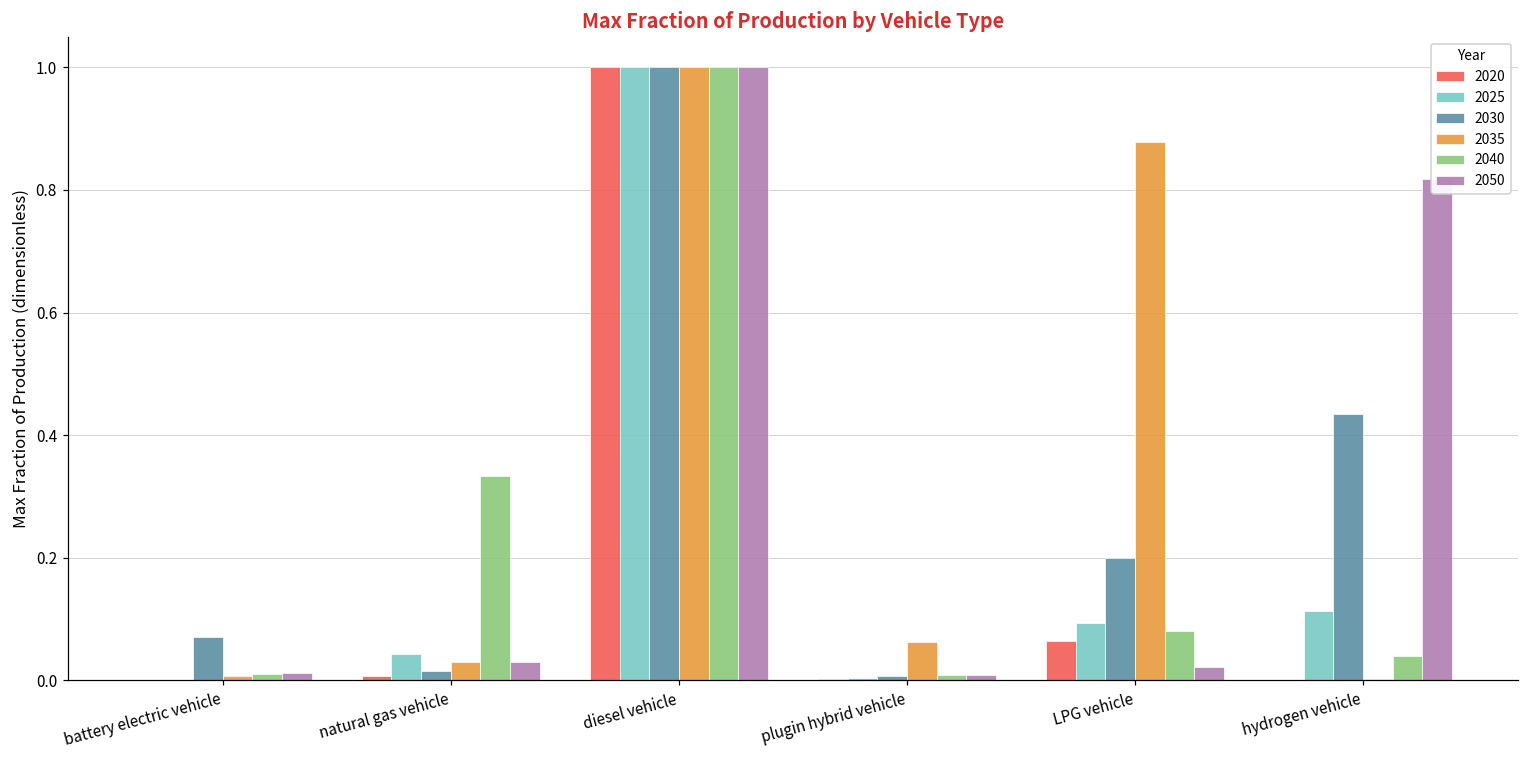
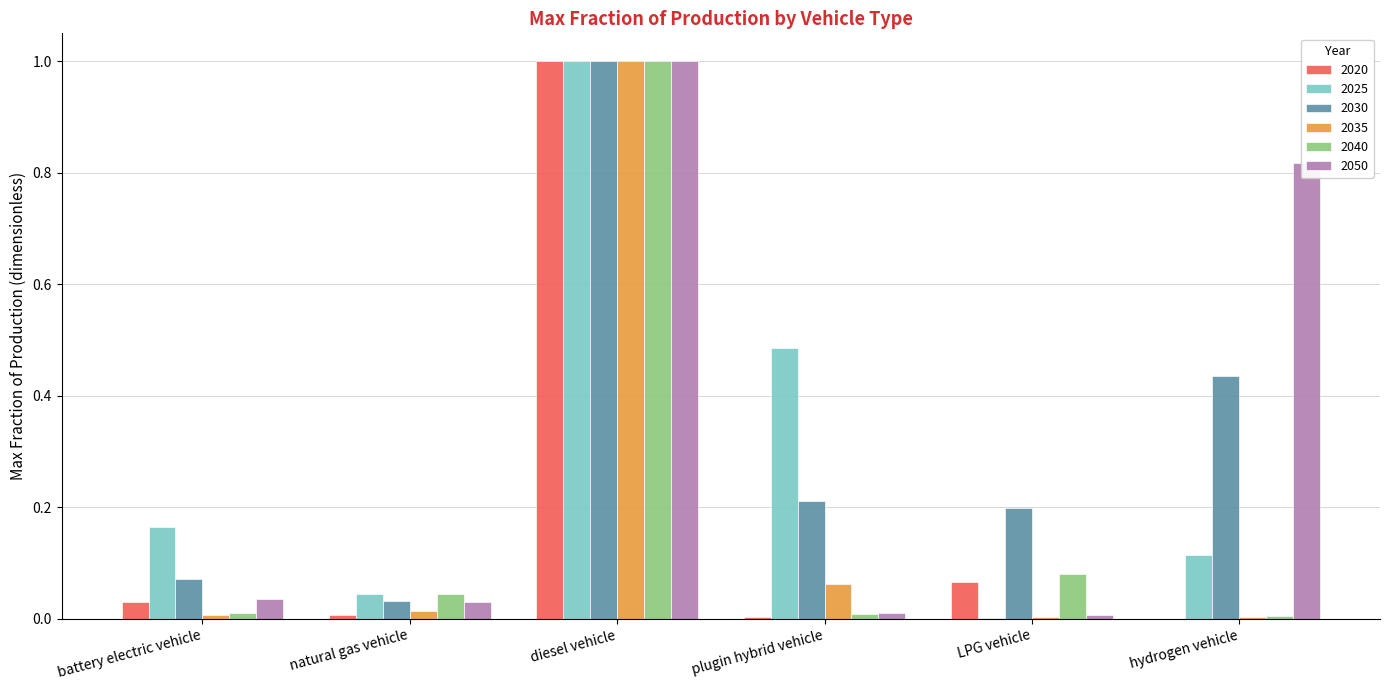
2020, battery electric vehicle: 0.00 -> 0.03
2025, battery electric vehicle: 0.00 -> 0.16
2050, battery electric vehicle: 0.01 -> 0.04
2030, natural gas vehicle: 0.02 -> 0.03
2035, natural gas vehicle: 0.03 -> 0.01
2040, natural gas vehicle: 0.33 -> 0.04
2025, plugin hybrid vehicle: 0.00 -> 0.49
2030, plugin hybrid vehicle: 0.01 -> 0.21
2025, LPG vehicle: 0.09 -> 0.00
2035, LPG vehicle: 0.88 -> 0.00
2050, LPG vehicle: 0.02 -> 0.01
2040, hydrogen vehicle: 0.04 -> 0.01
